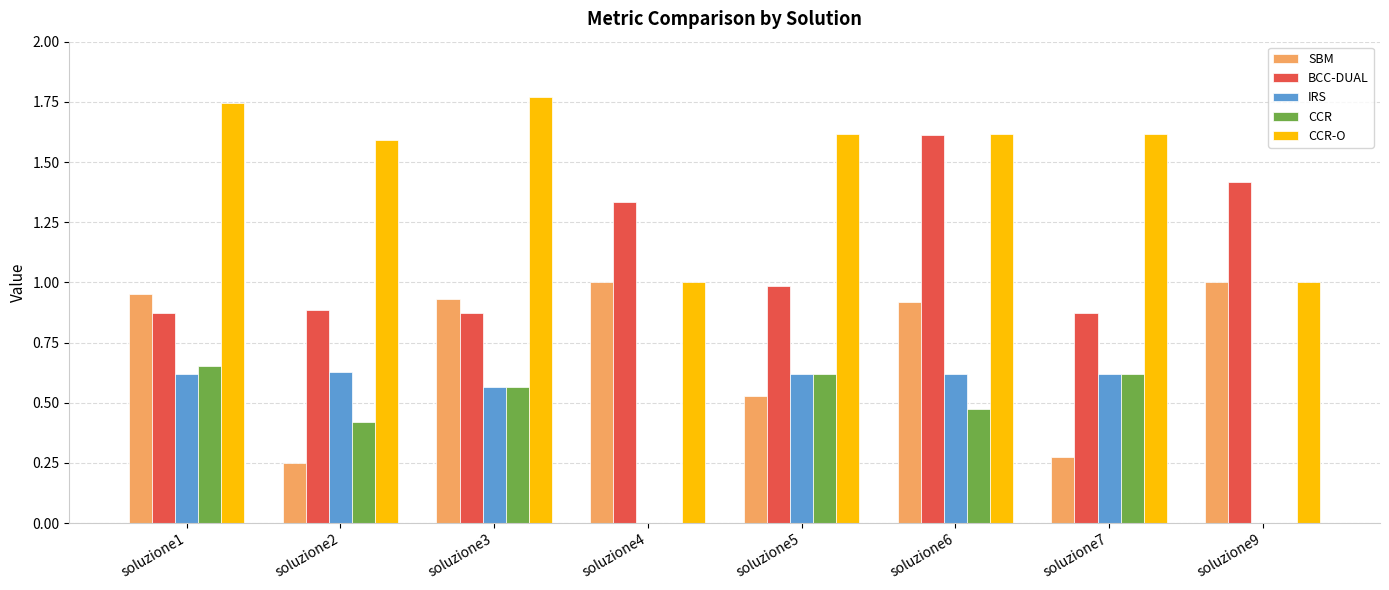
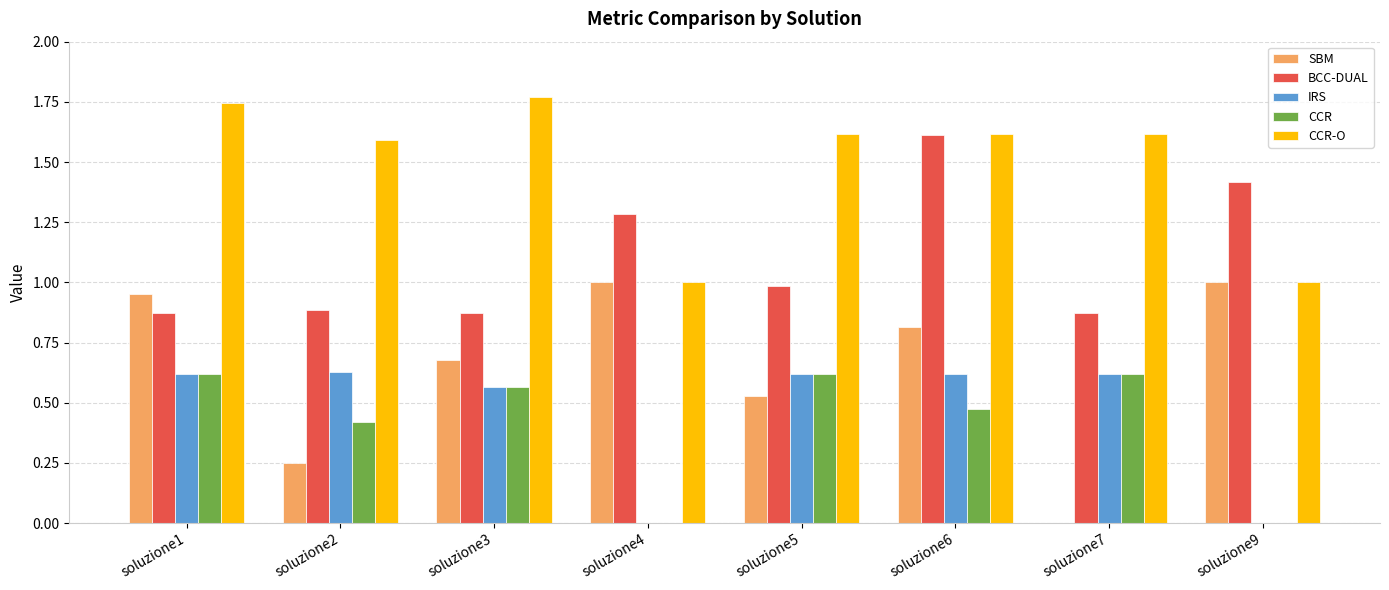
CCR, soluzione1: 0.65 -> 0.62
SBM, soluzione3: 0.93 -> 0.68
BCC-DUAL, soluzione4: 1.33 -> 1.28
SBM, soluzione6: 0.92 -> 0.82
SBM, soluzione7: 0.27 -> 0.00
